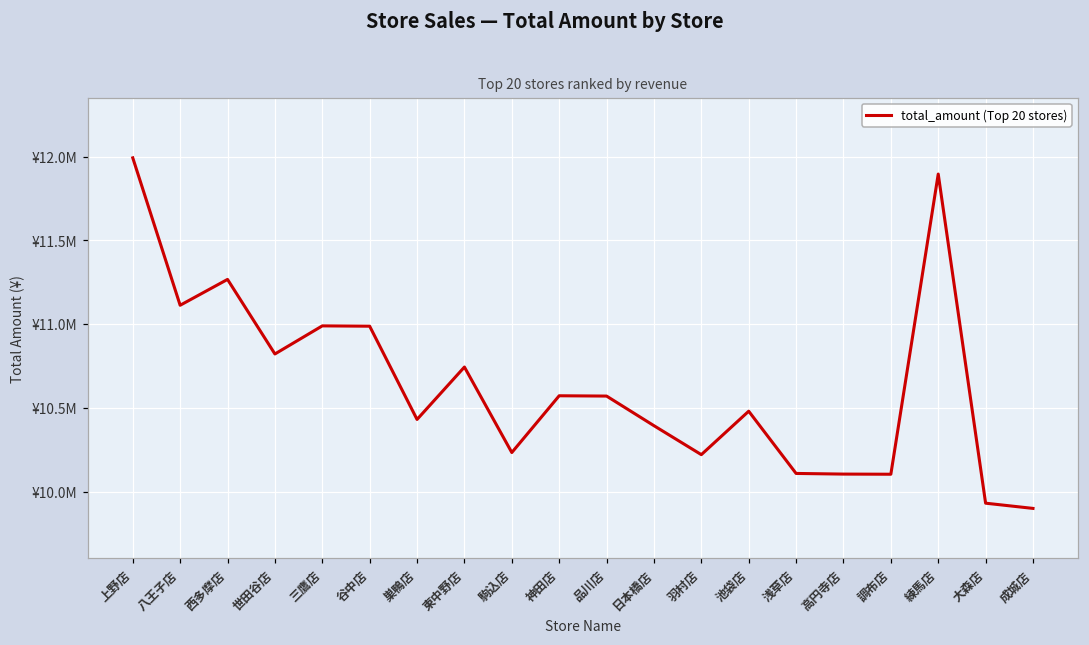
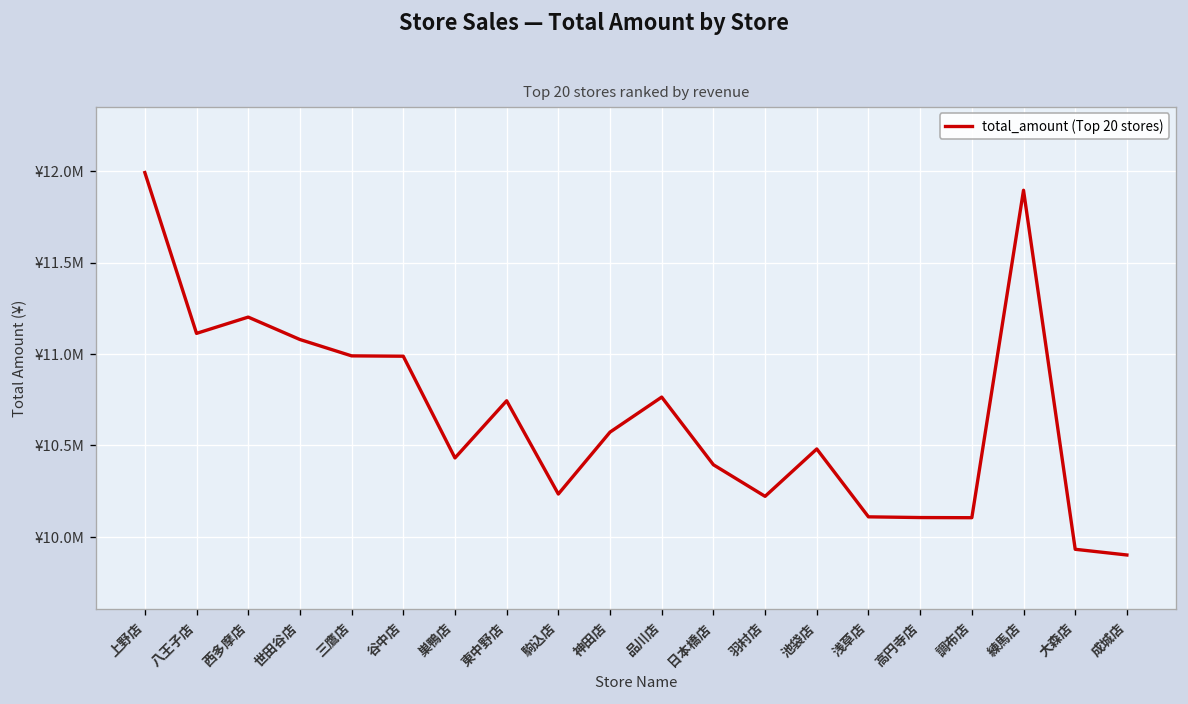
西多摩店: ¥11270000 -> ¥11200000
世田谷店: ¥10820000 -> ¥11080000
品川店: ¥10570000 -> ¥10760000
